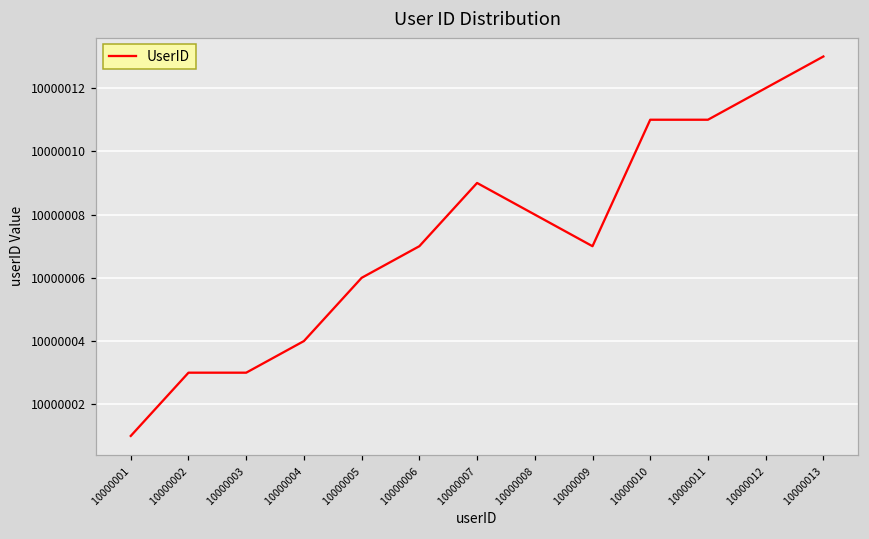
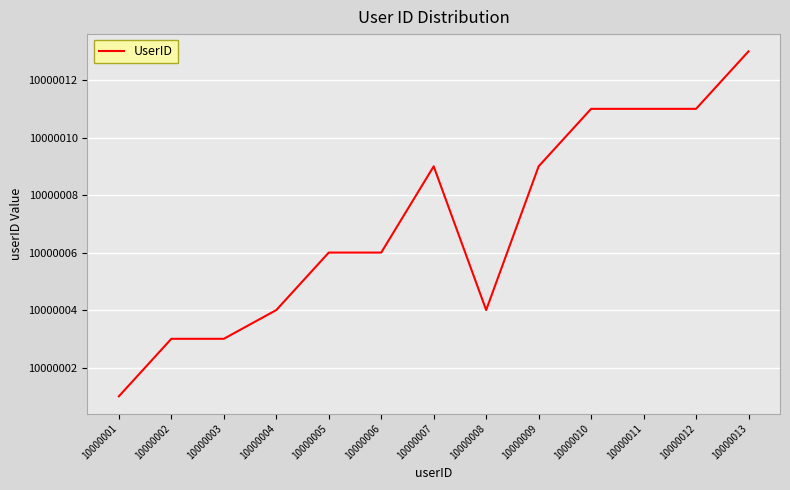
10000006: 10000007 -> 10000006
10000008: 10000008 -> 10000004
10000009: 10000007 -> 10000009
10000012: 10000012 -> 10000011
